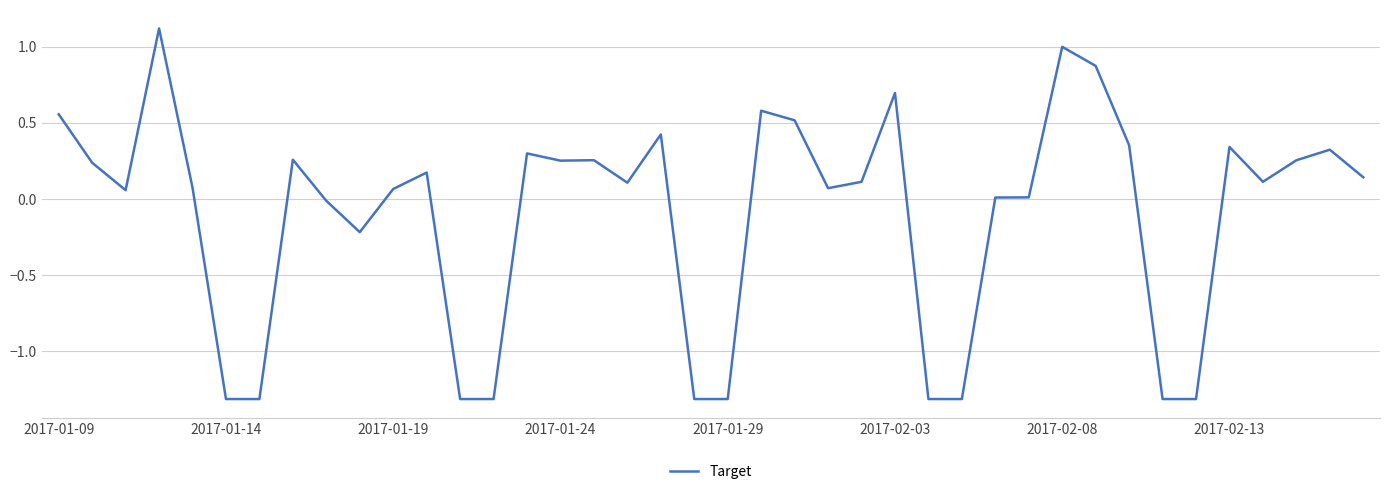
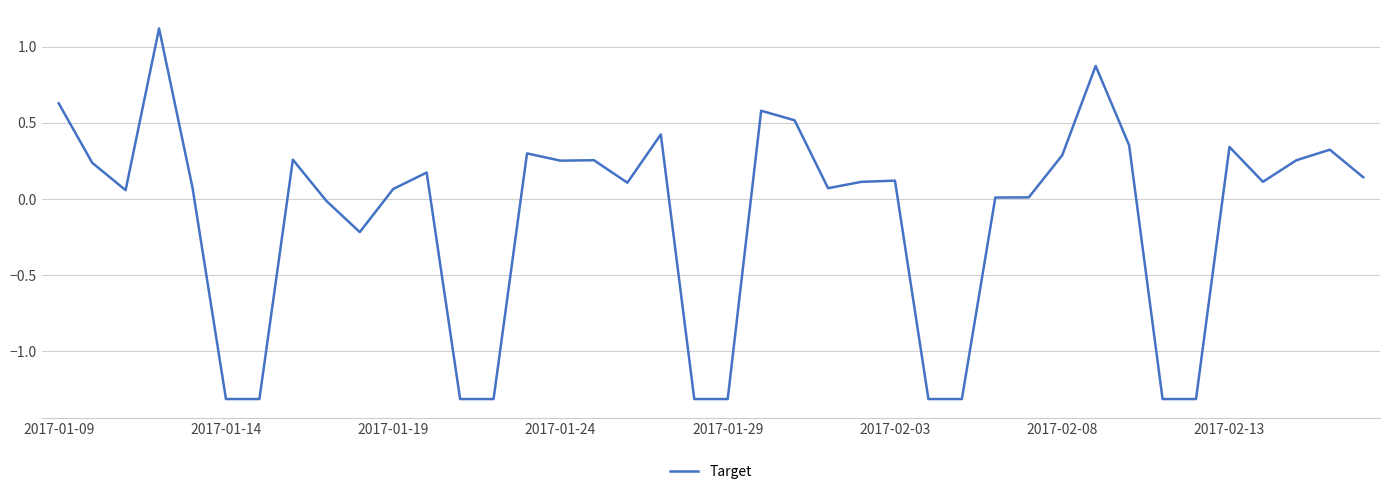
2017-01-09: 0.56 -> 0.63
2017-02-03: 0.70 -> 0.12
2017-02-08: 1.00 -> 0.29
